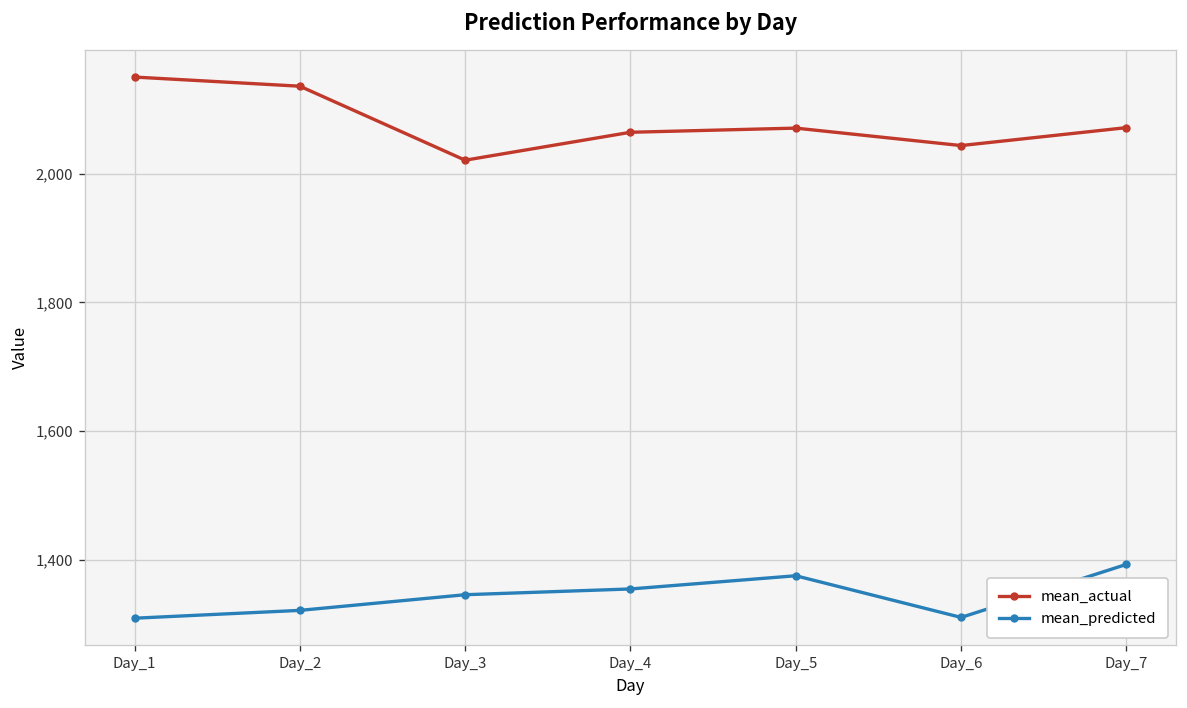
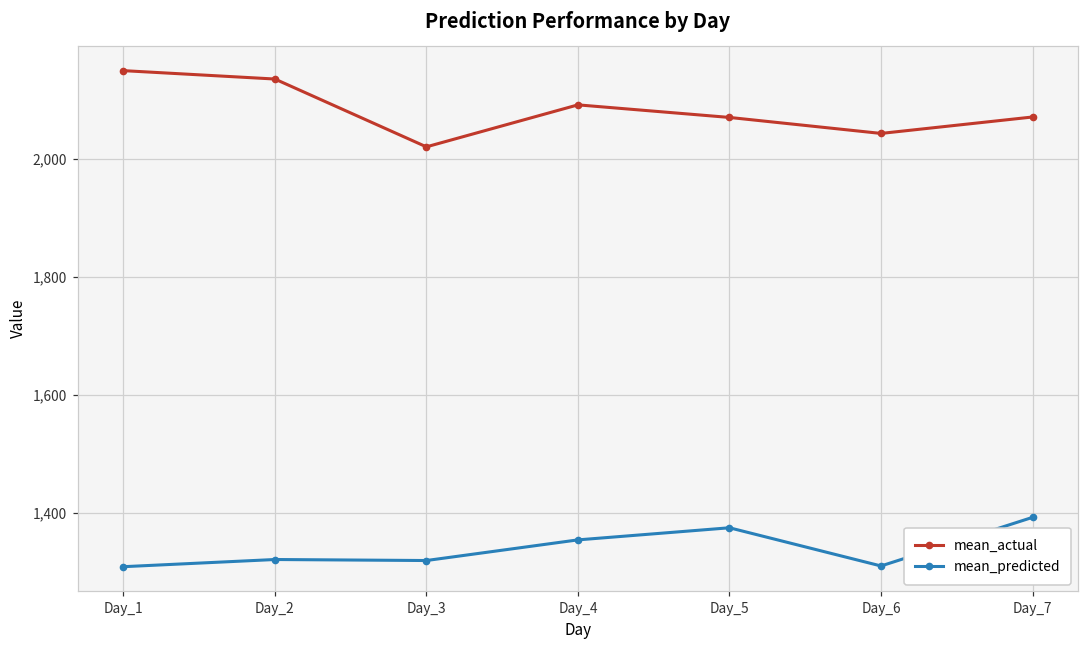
mean_predicted, Day_3: 1,350 -> 1,320
mean_actual, Day_4: 2,060 -> 2,090
